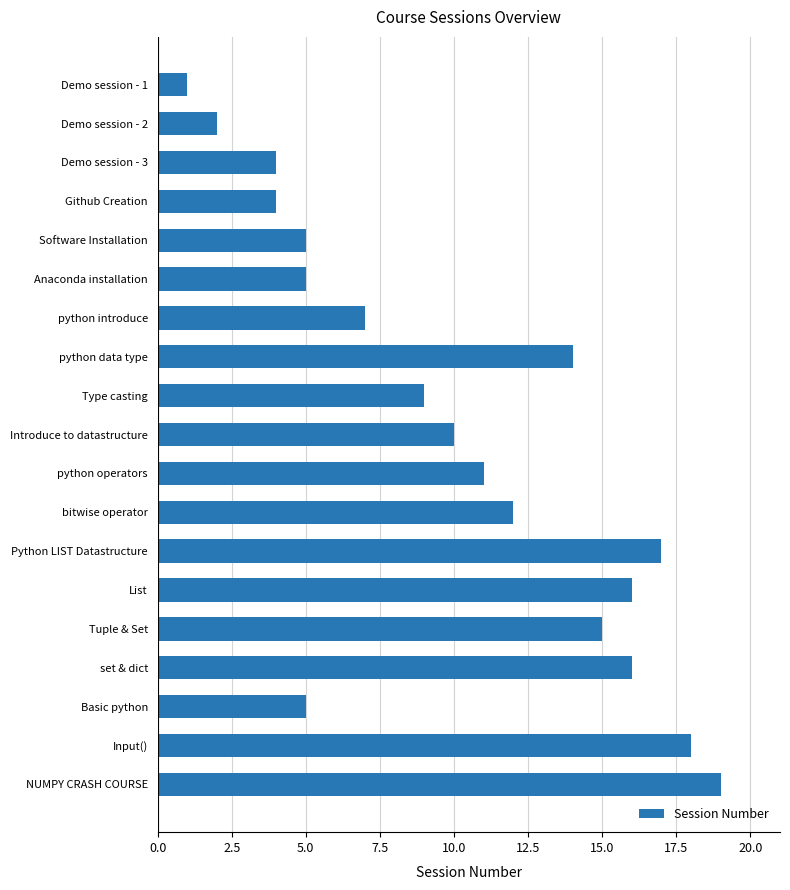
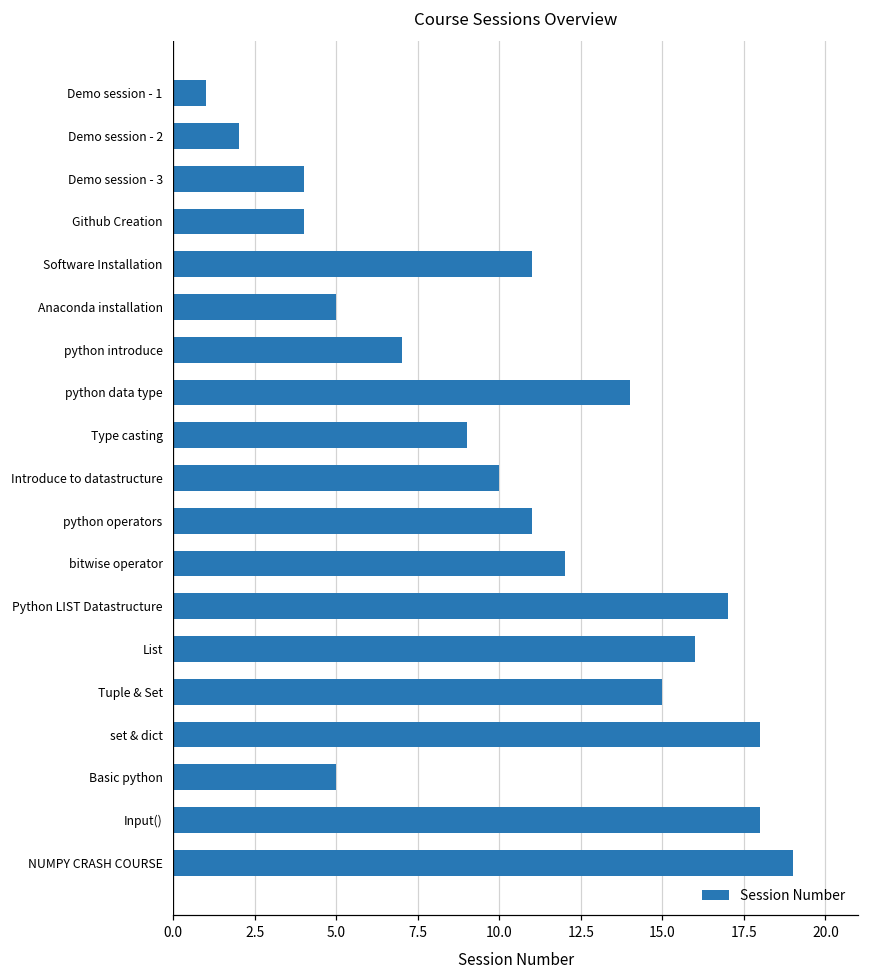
Software Installation: 5 -> 11
set & dict: 16 -> 18
